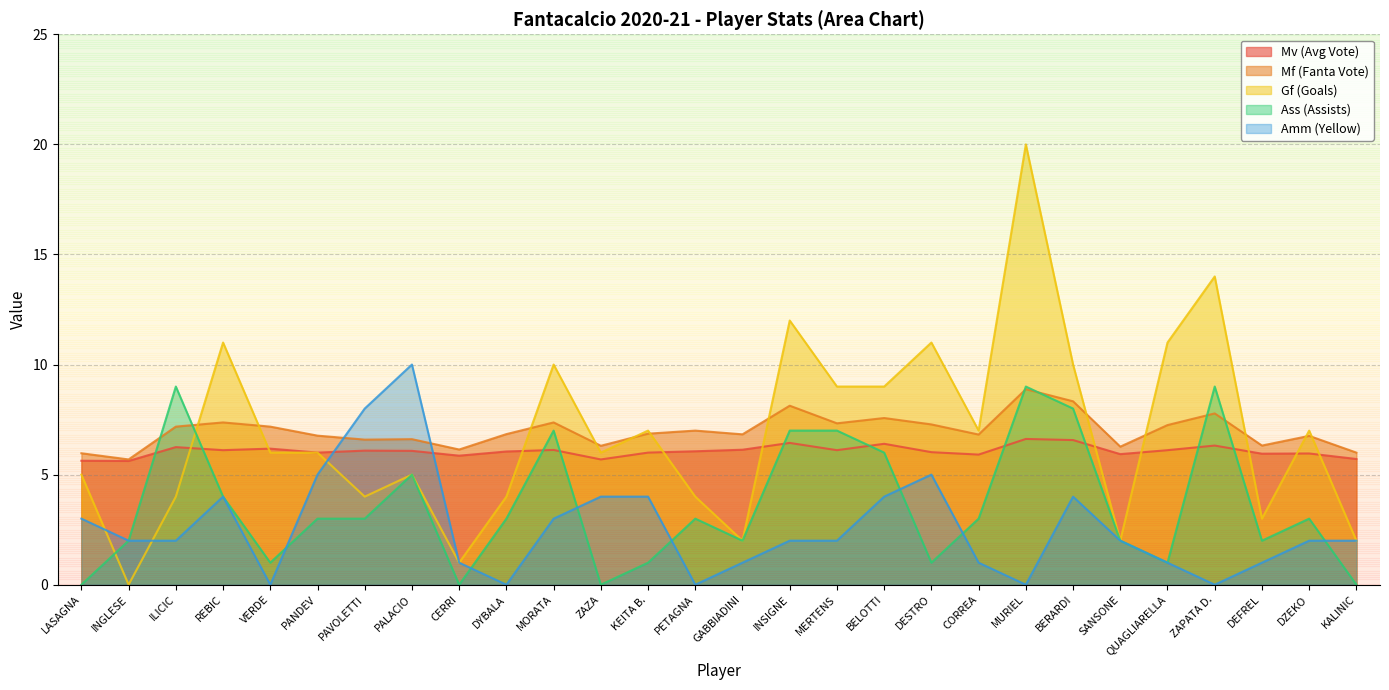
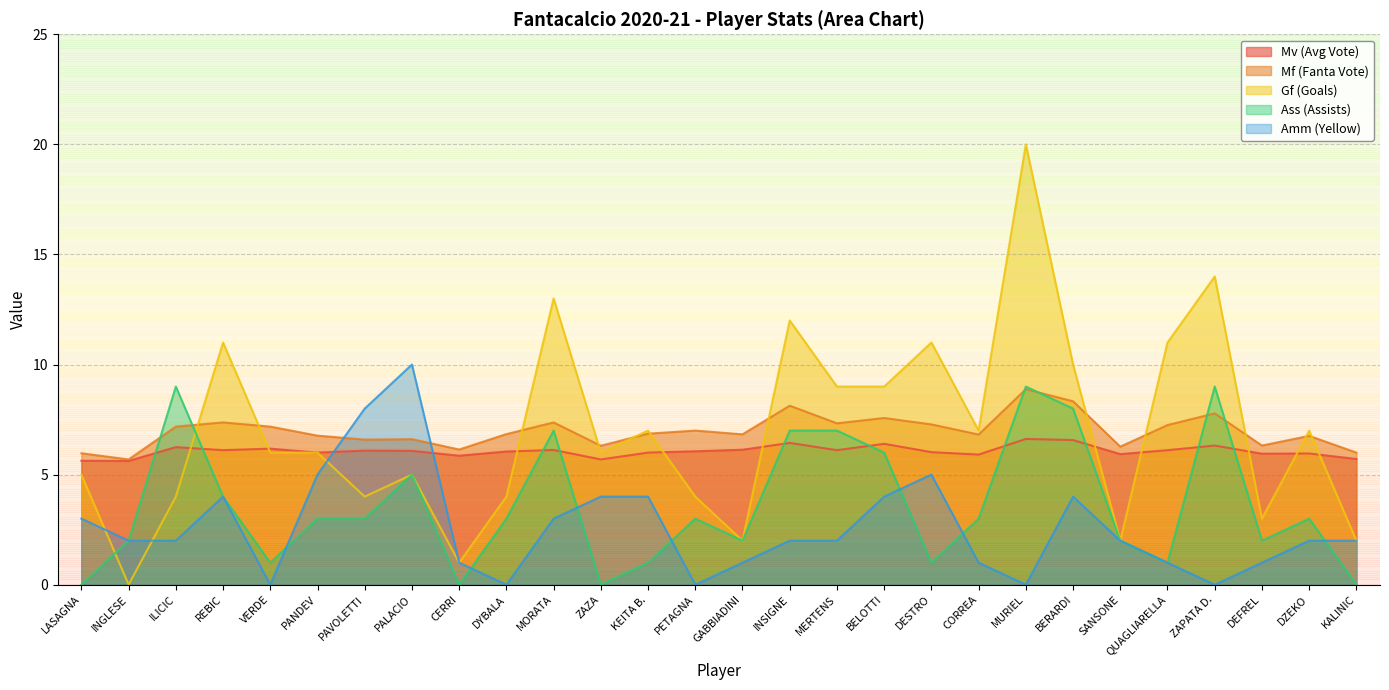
Gf (Goals), MORATA: 10 -> 13
